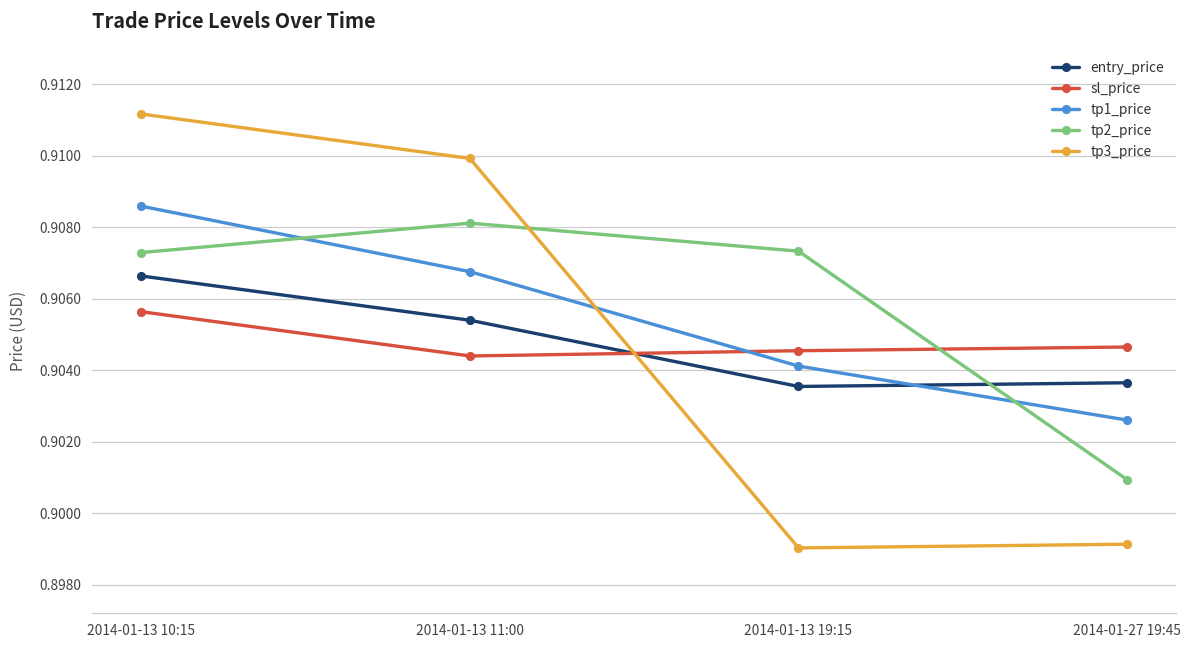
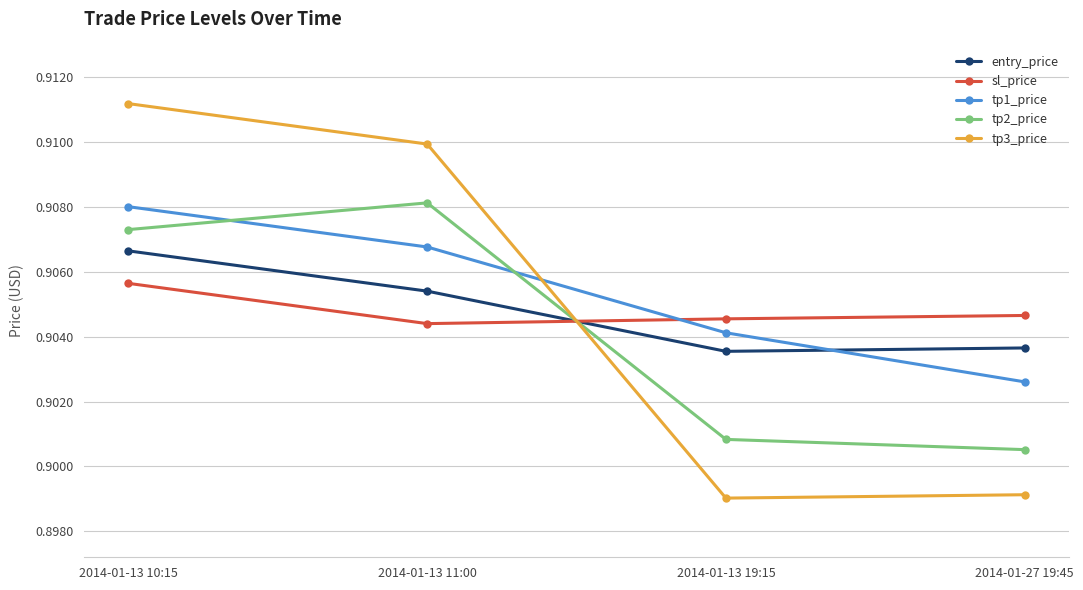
tp1_price, 2014-01-13 10:15: 0.9086 -> 0.9080
tp2_price, 2014-01-13 19:15: 0.9073 -> 0.9008
tp2_price, 2014-01-27 19:45: 0.9009 -> 0.9005
